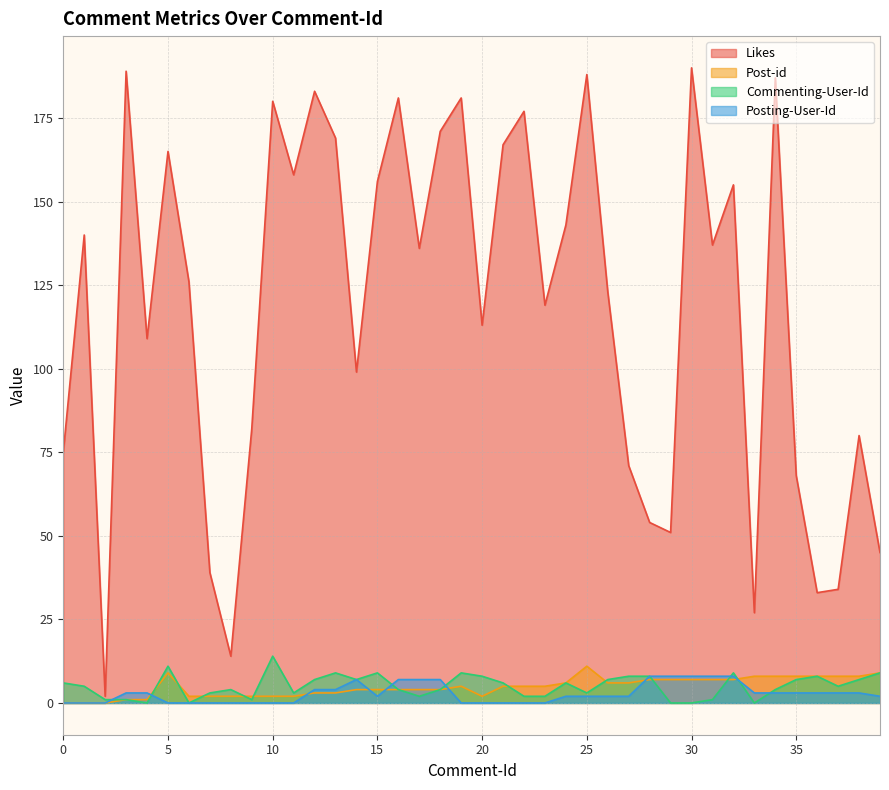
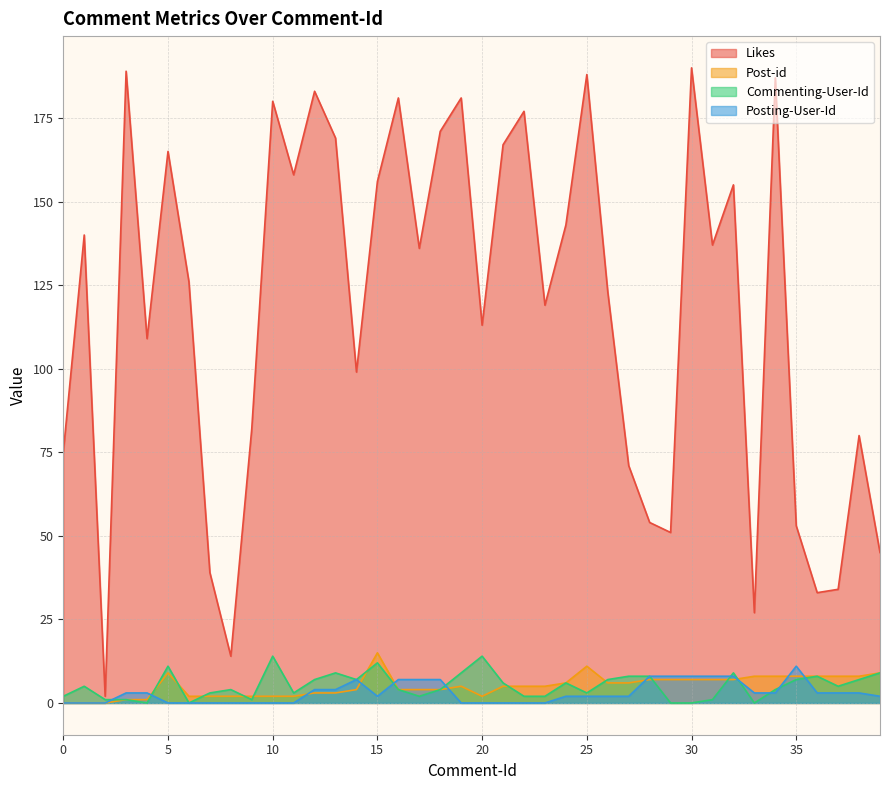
Commenting-User-Id, 0: 6 -> 2
Post-id, 15: 4 -> 15
Commenting-User-Id, 15: 9 -> 12
Commenting-User-Id, 20: 8 -> 14
Likes, 35: 68 -> 53
Posting-User-Id, 35: 3 -> 11
